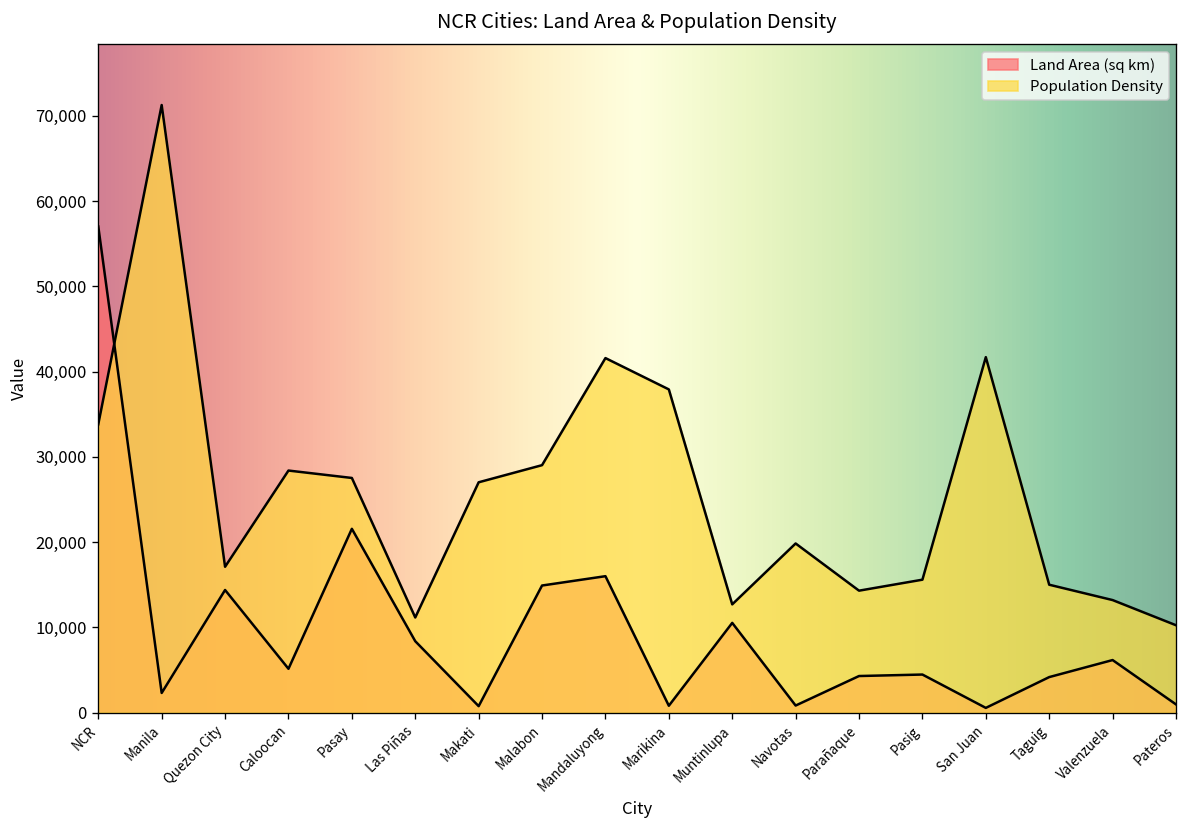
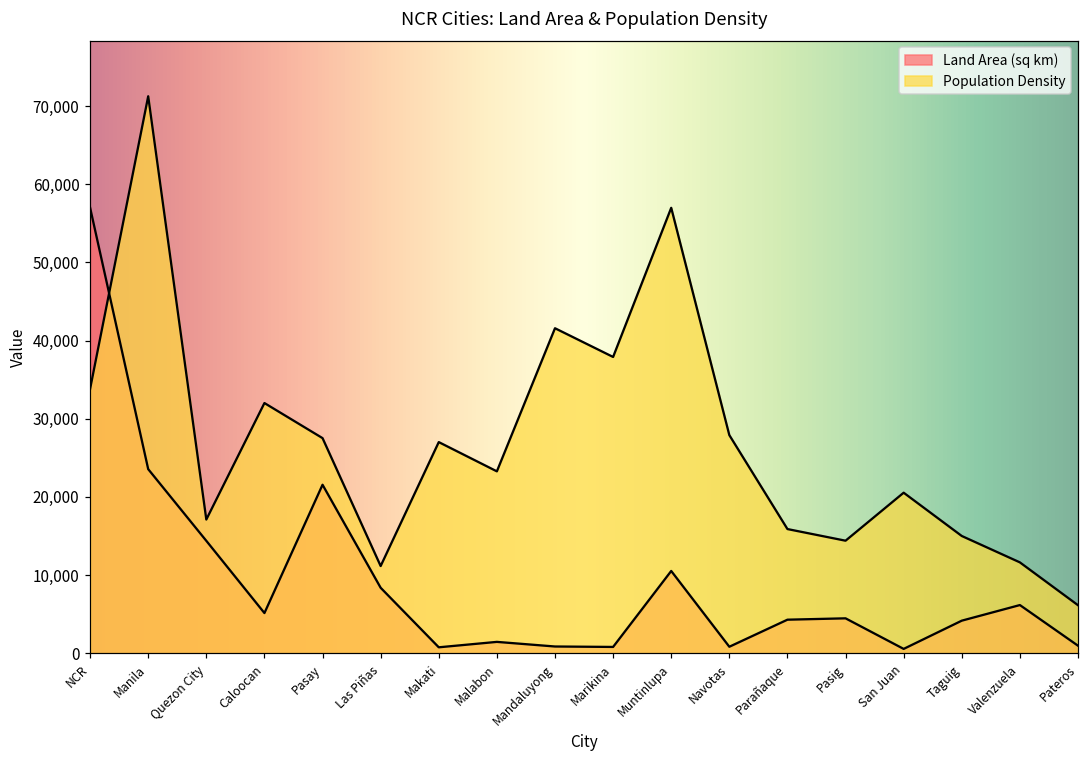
Land Area (sq km), Manila: 2,000 -> 24,000
Population Density, Caloocan: 28,000 -> 32,000
Land Area (sq km), Malabon: 15,000 -> 1,000
Population Density, Malabon: 29,000 -> 23,000
Land Area (sq km), Mandaluyong: 16,000 -> 1,000
Population Density, Muntinlupa: 13,000 -> 57,000
Population Density, Navotas: 20,000 -> 28,000
Population Density, Parañaque: 14,000 -> 16,000
Population Density, Pasig: 16,000 -> 14,000
Population Density, San Juan: 42,000 -> 21,000
Population Density, Valenzuela: 13,000 -> 12,000
Population Density, Pateros: 10,000 -> 6,000
